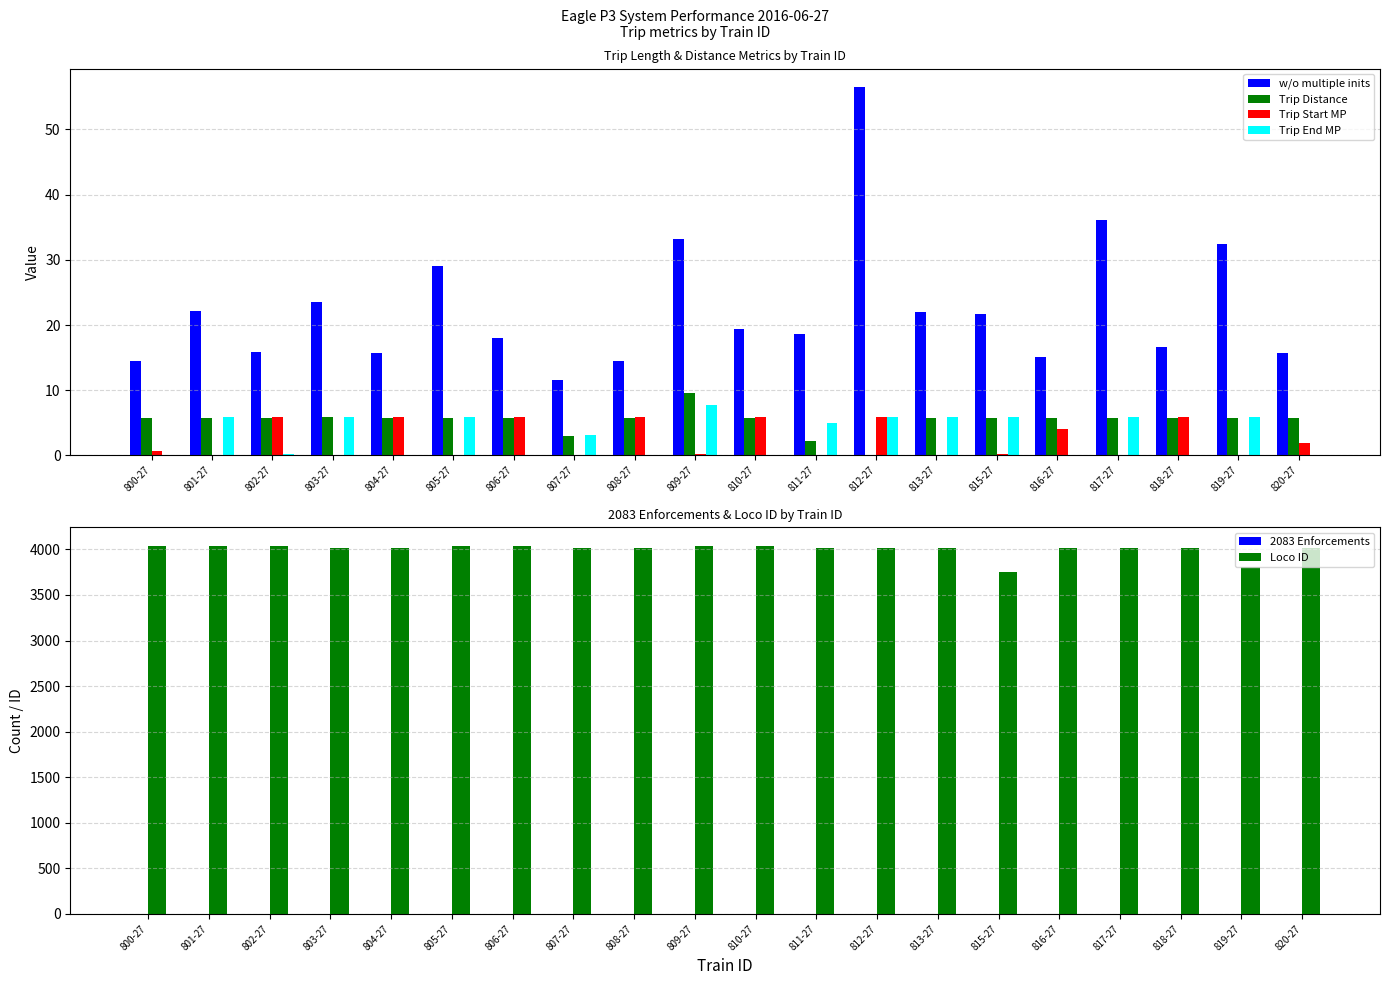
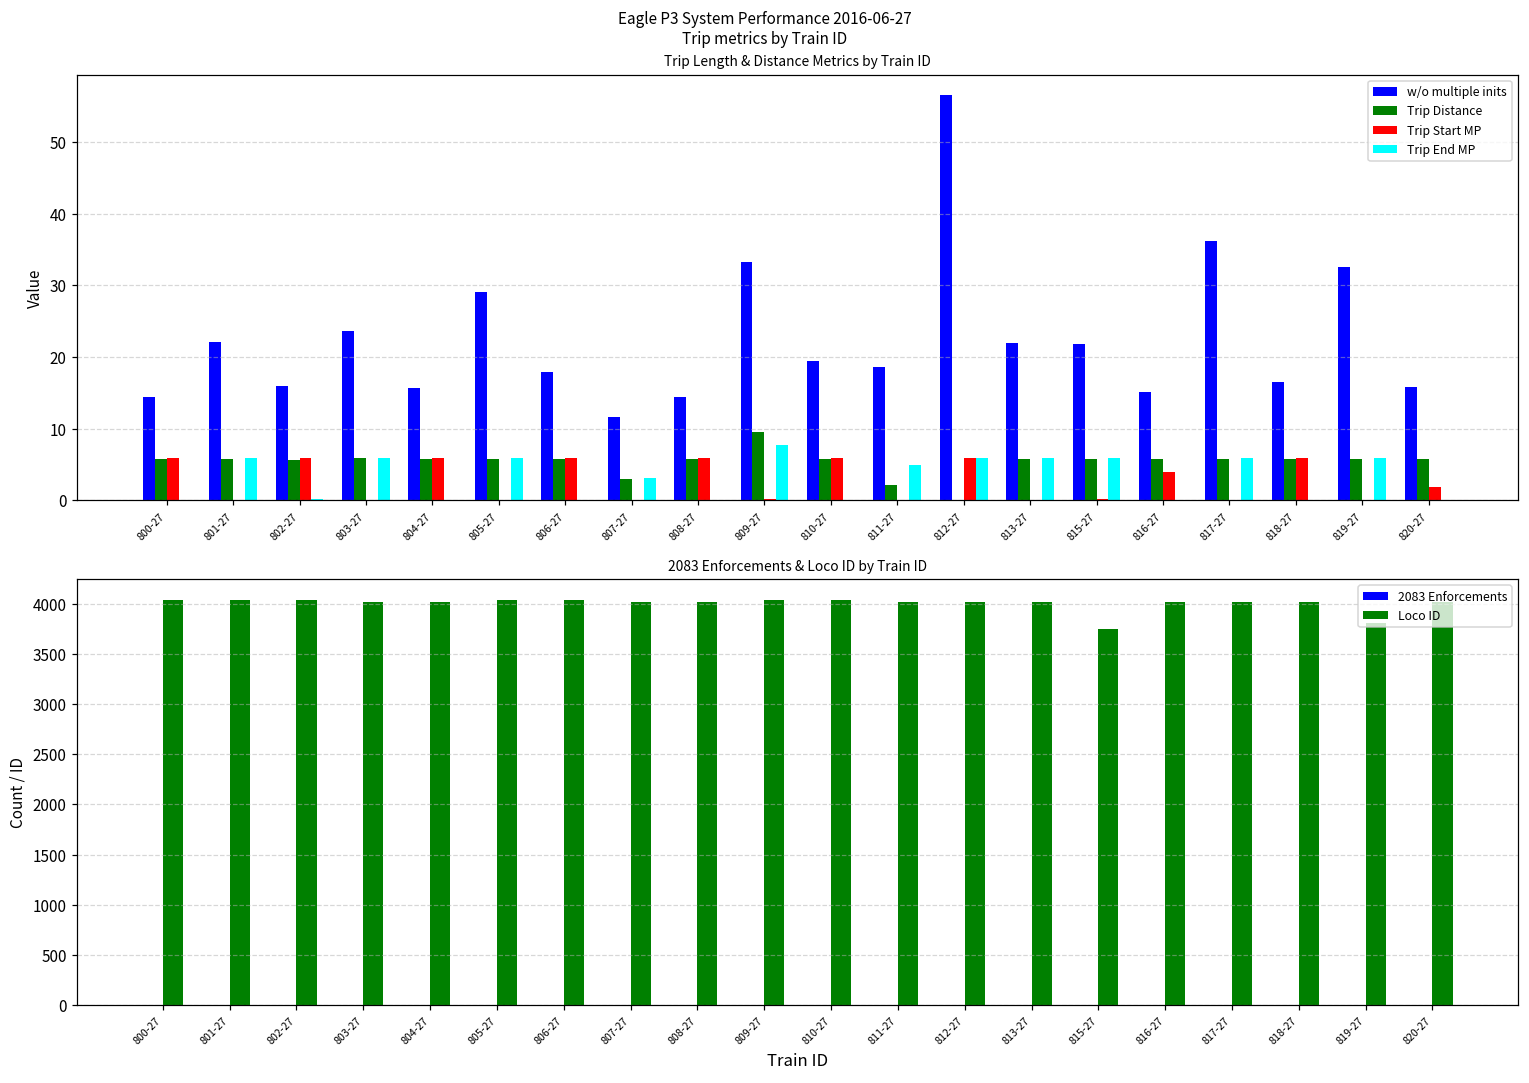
Trip Length & Distance Metrics by Train ID, Trip Start MP, 800-27: 1 -> 6
